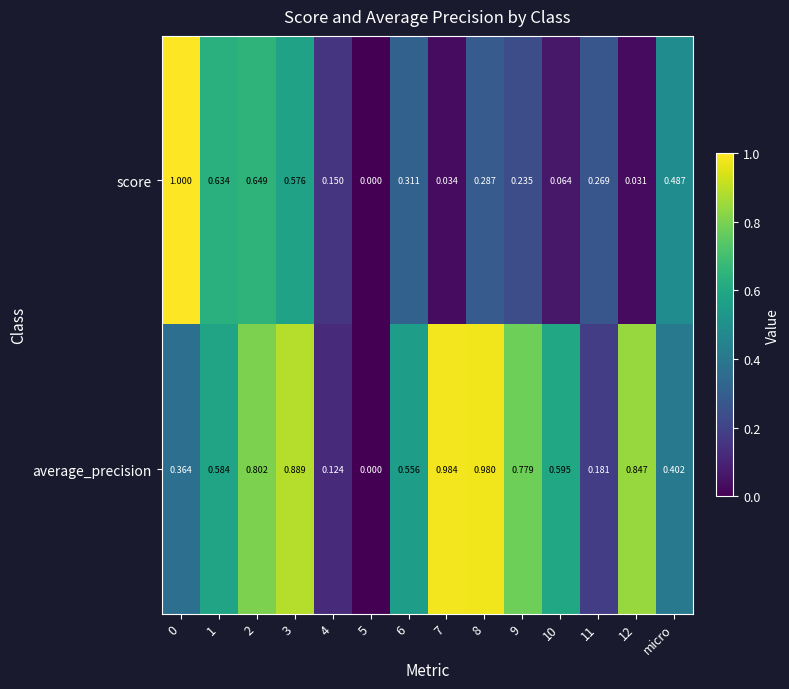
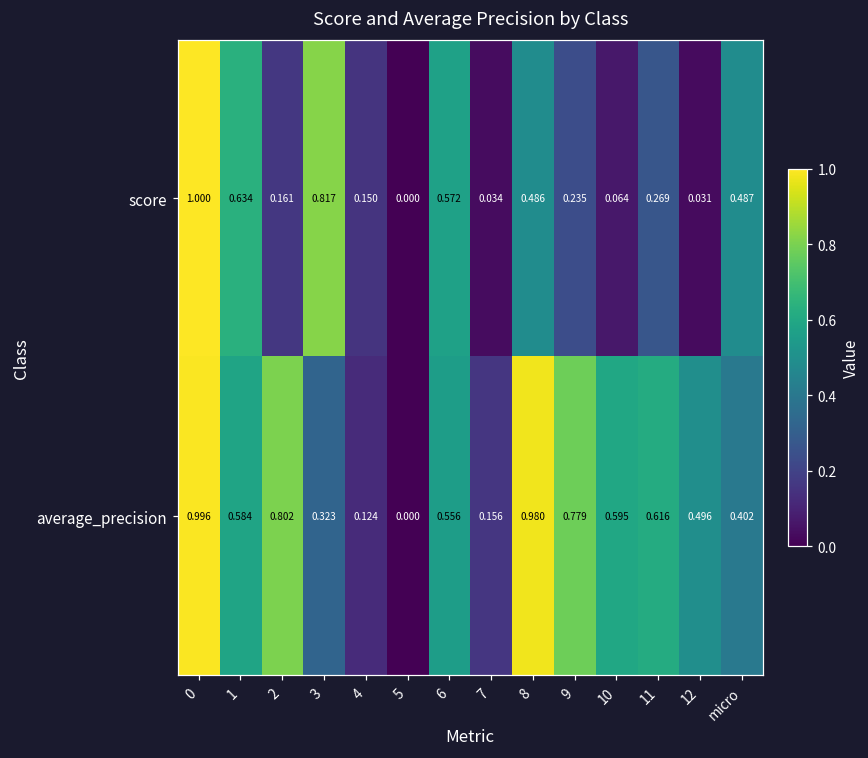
score, 2: 0.649 -> 0.161
score, 3: 0.576 -> 0.817
score, 6: 0.311 -> 0.572
score, 8: 0.287 -> 0.486
average_precision, 0: 0.364 -> 0.996
average_precision, 3: 0.889 -> 0.323
average_precision, 7: 0.984 -> 0.156
average_precision, 11: 0.181 -> 0.616
average_precision, 12: 0.847 -> 0.496
